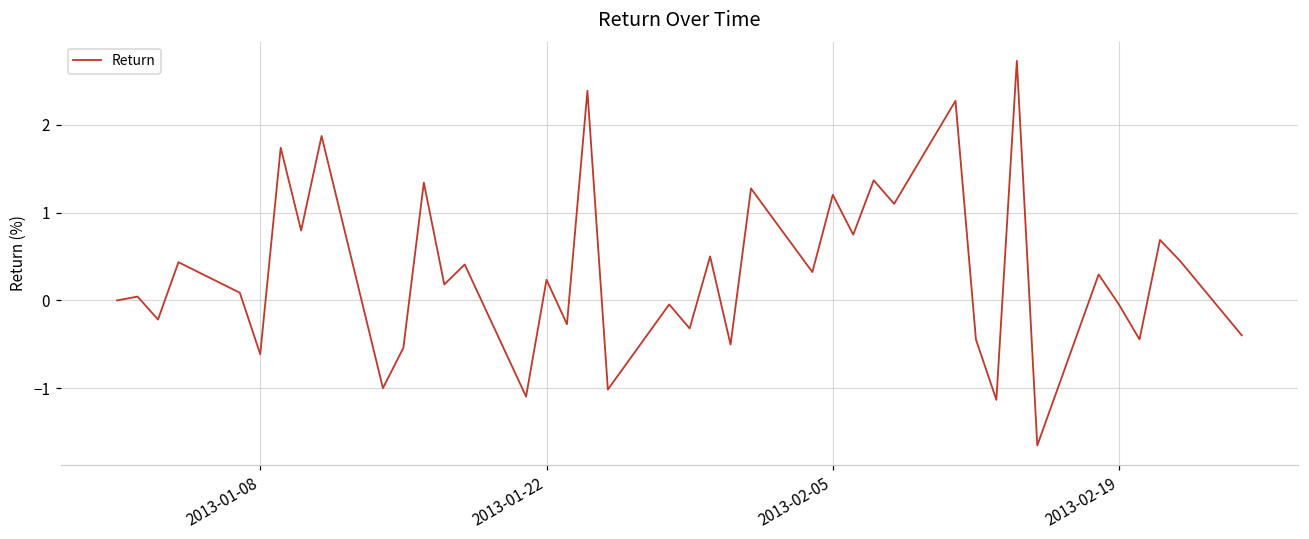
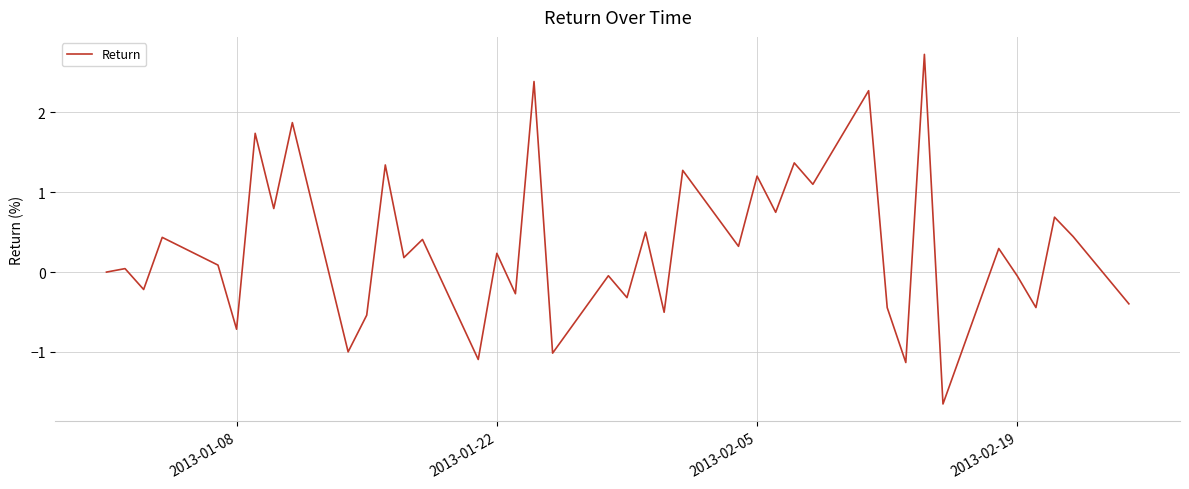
2013-01-08: -0.6 -> -0.7
